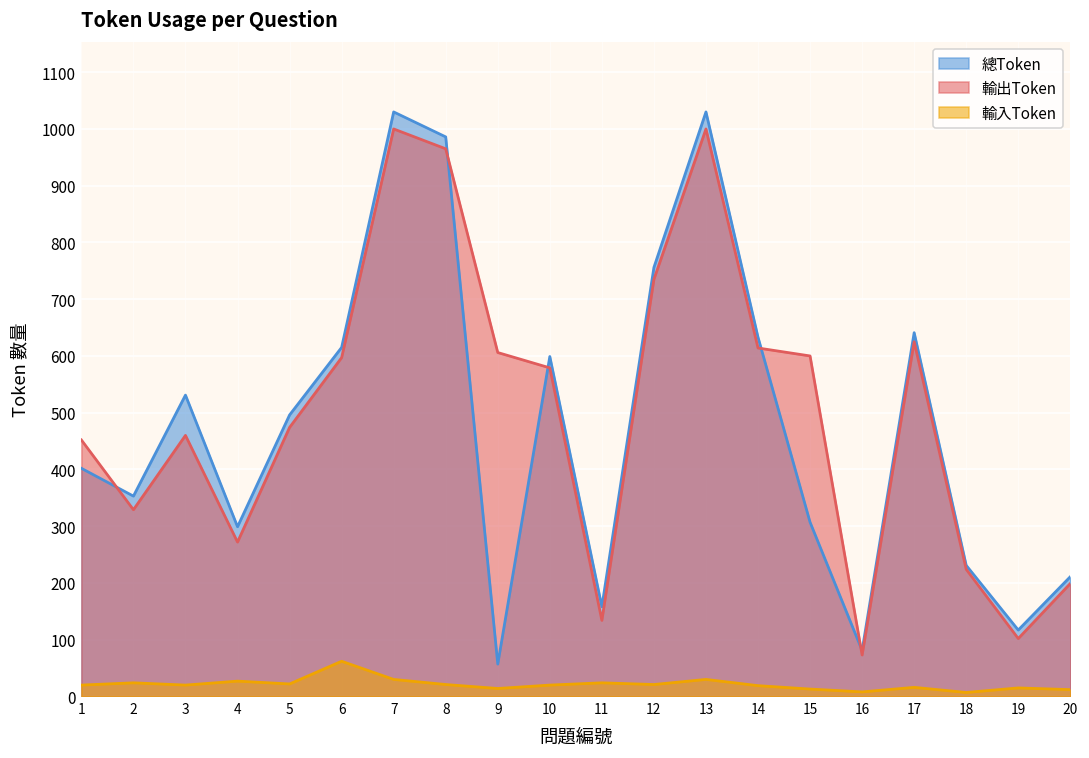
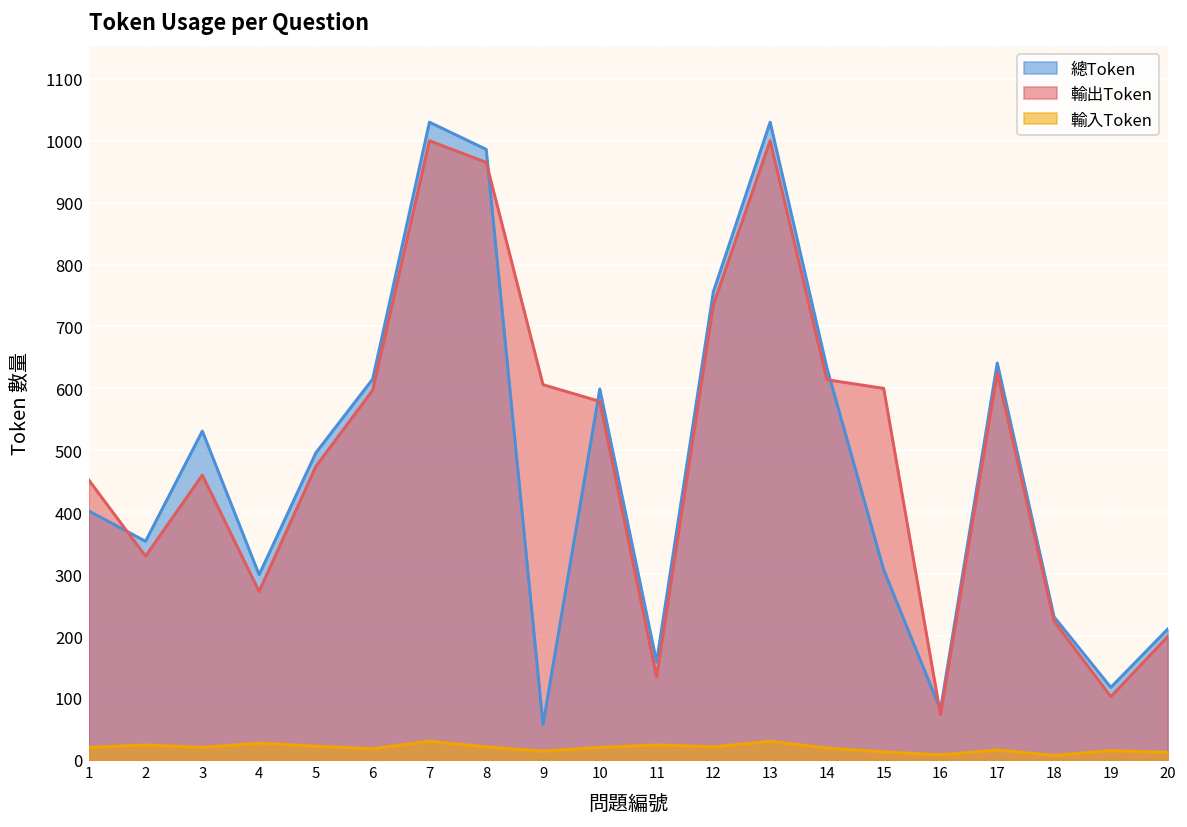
輸入Token, 6: 60 -> 20
